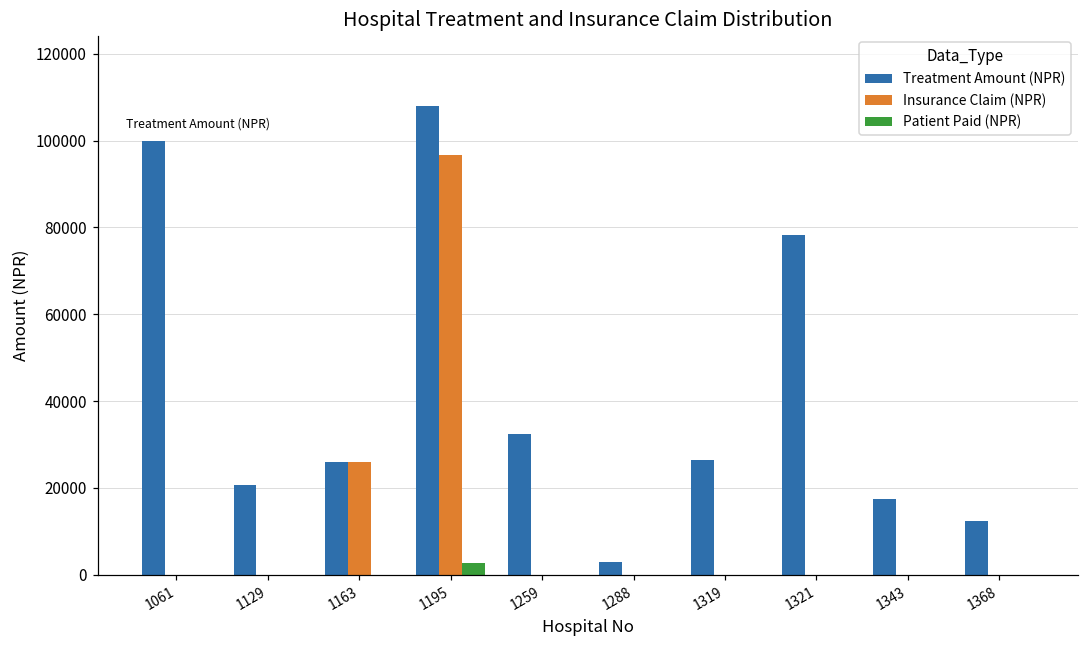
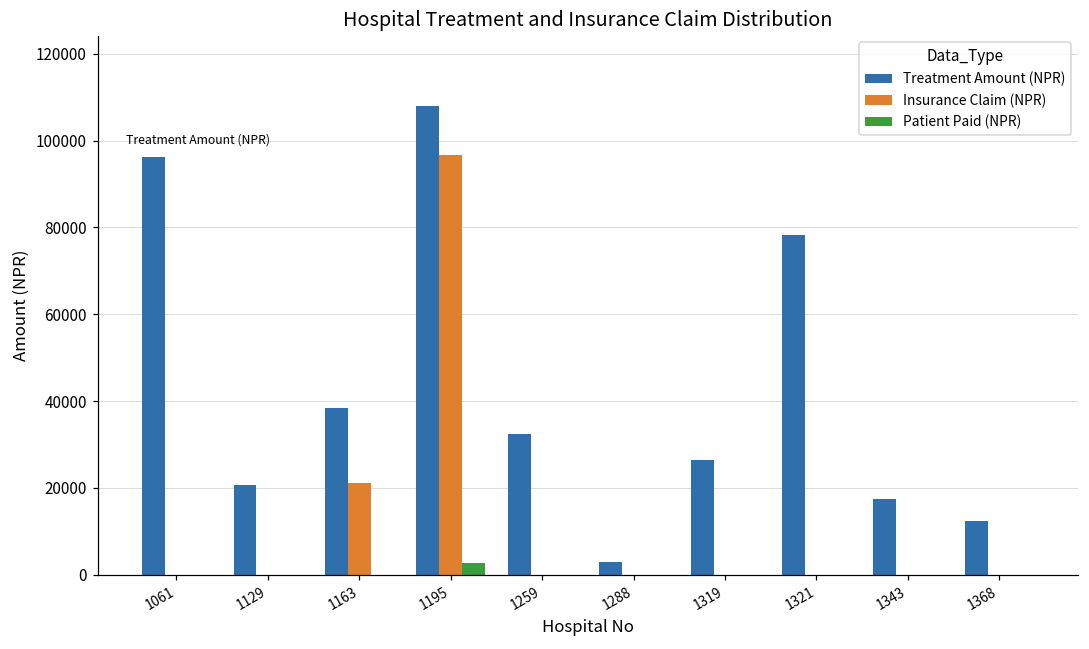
Treatment Amount (NPR), 1061: 100000 -> 96000
Treatment Amount (NPR), 1163: 26000 -> 38000
Insurance Claim (NPR), 1163: 26000 -> 21000
